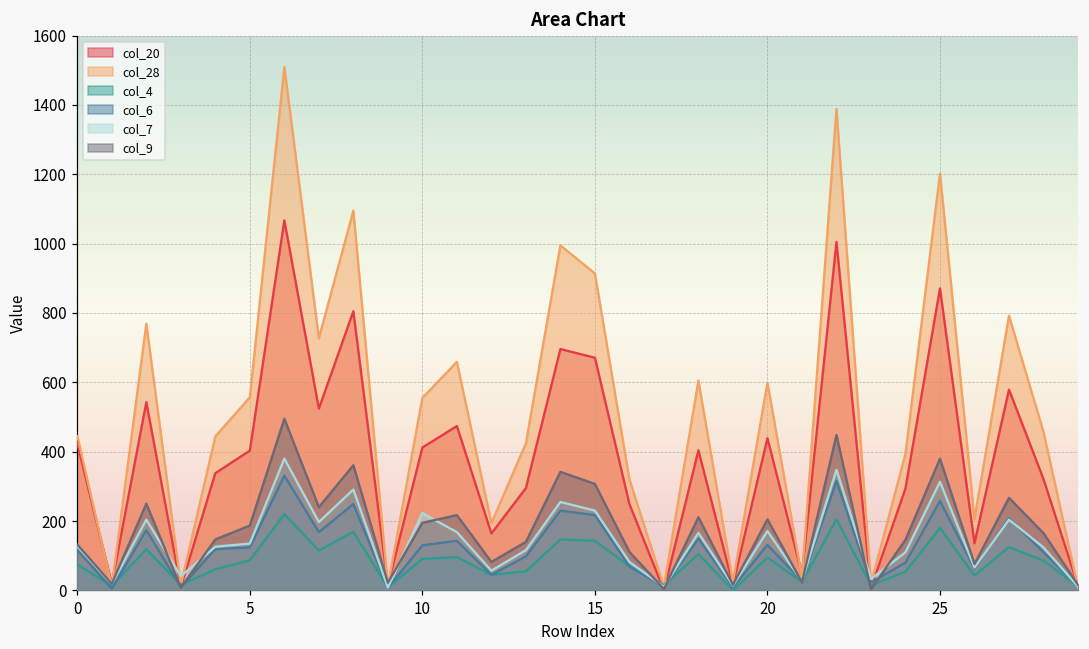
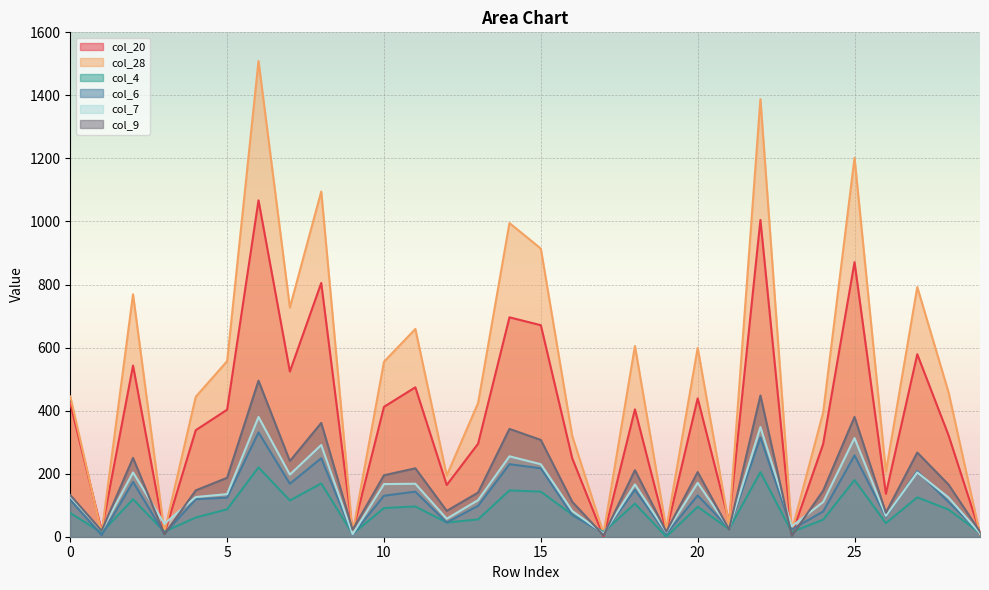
col_7, 10: 220 -> 170
